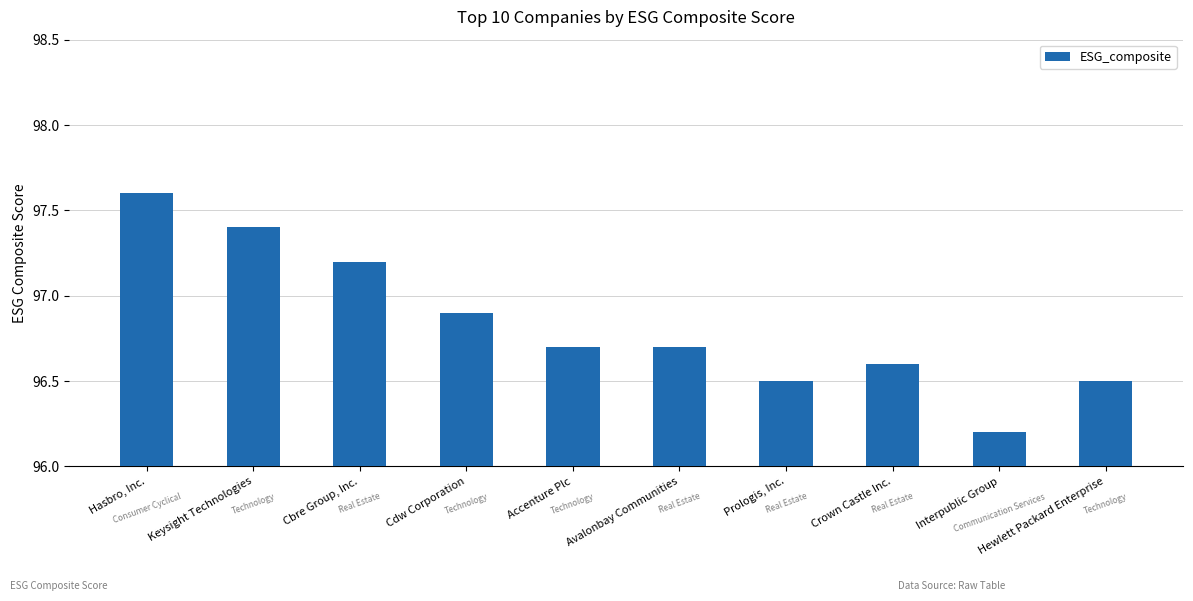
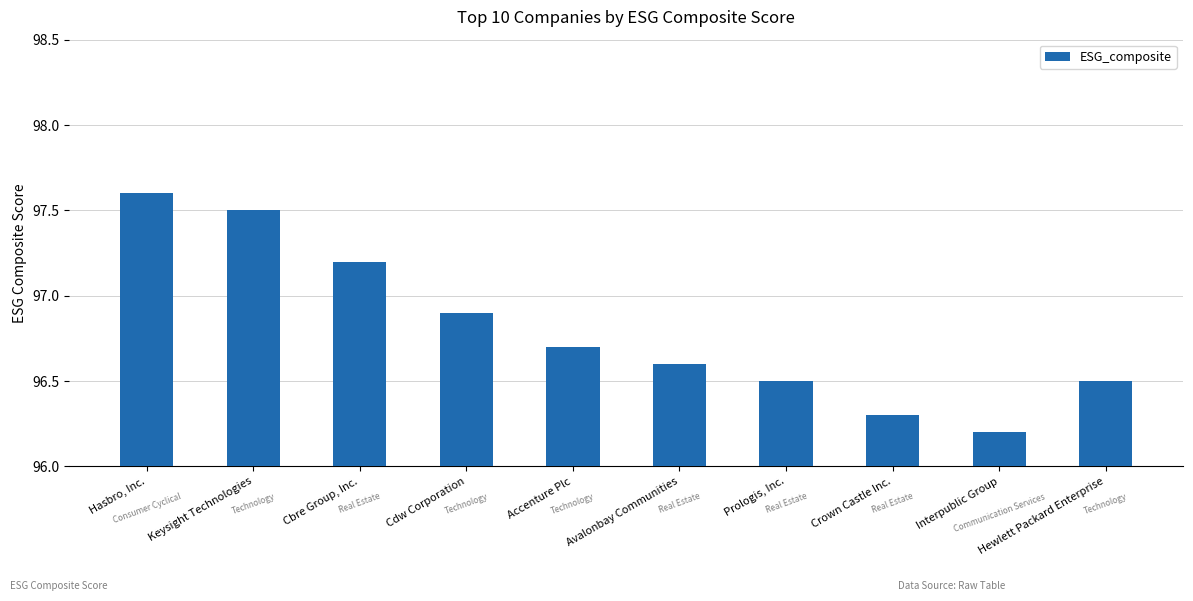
Keysight Technologies: 97.4 -> 97.5
Avalonbay Communities: 96.7 -> 96.6
Crown Castle Inc.: 96.6 -> 96.3
